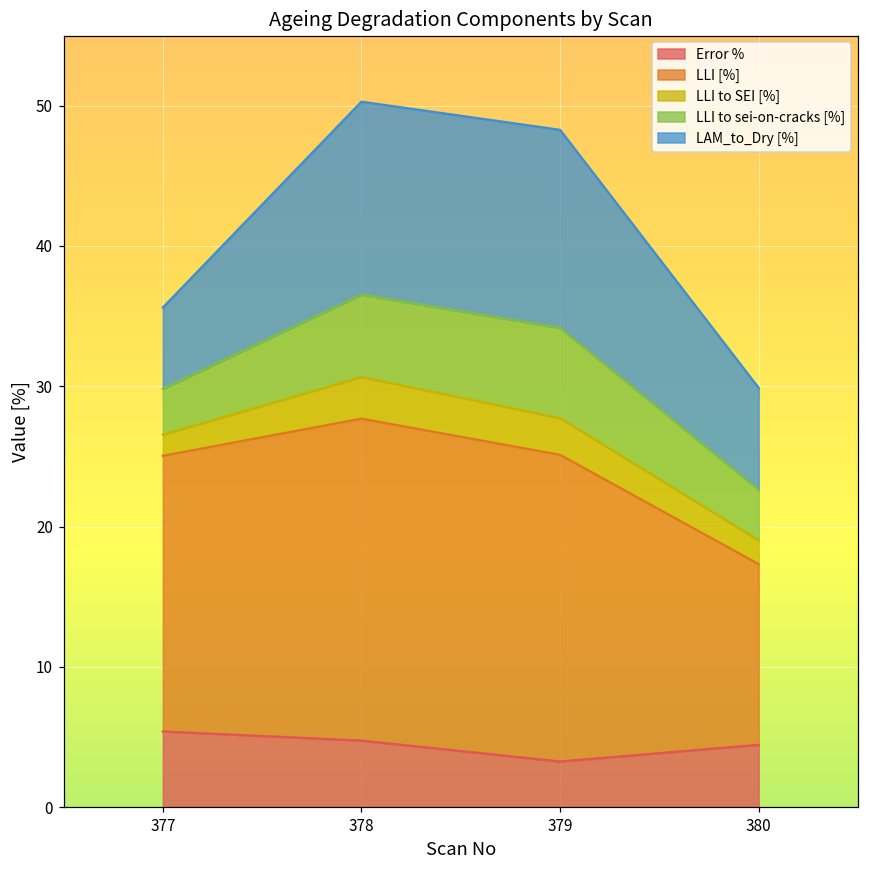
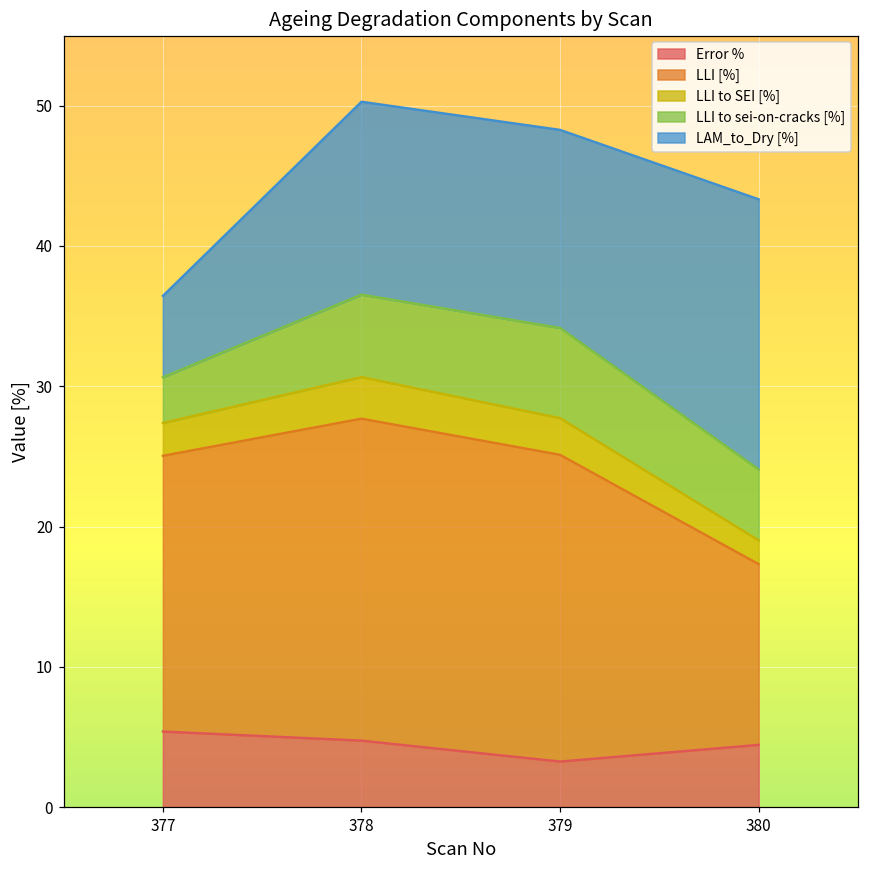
LLI to SEI [%], 377: 1.5 -> 2.3
LLI to sei-on-cracks [%], 380: 3.6 -> 5.1
LAM_to_Dry [%], 380: 7.3 -> 19.3
